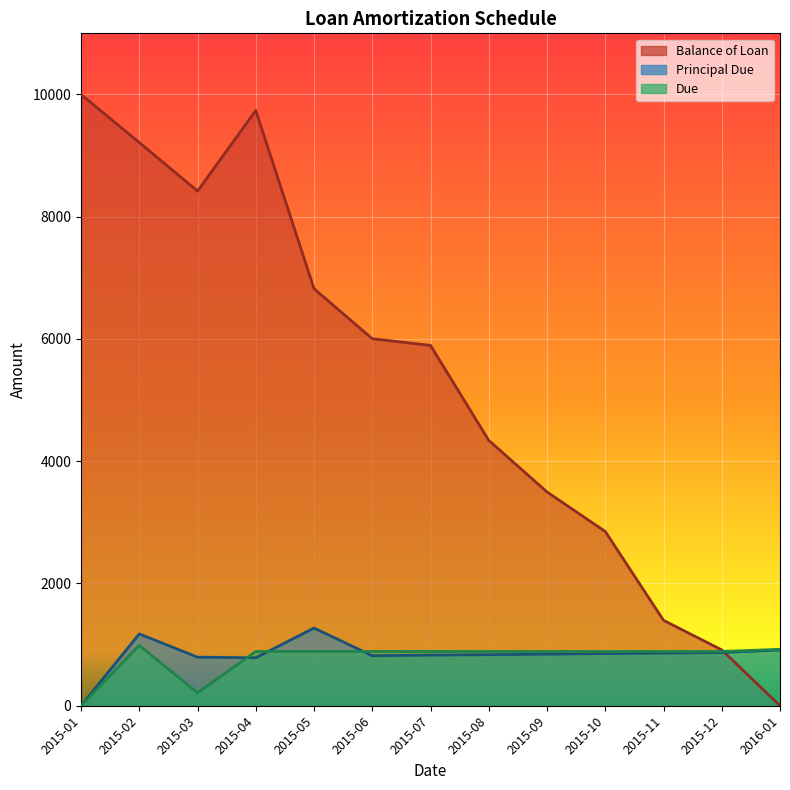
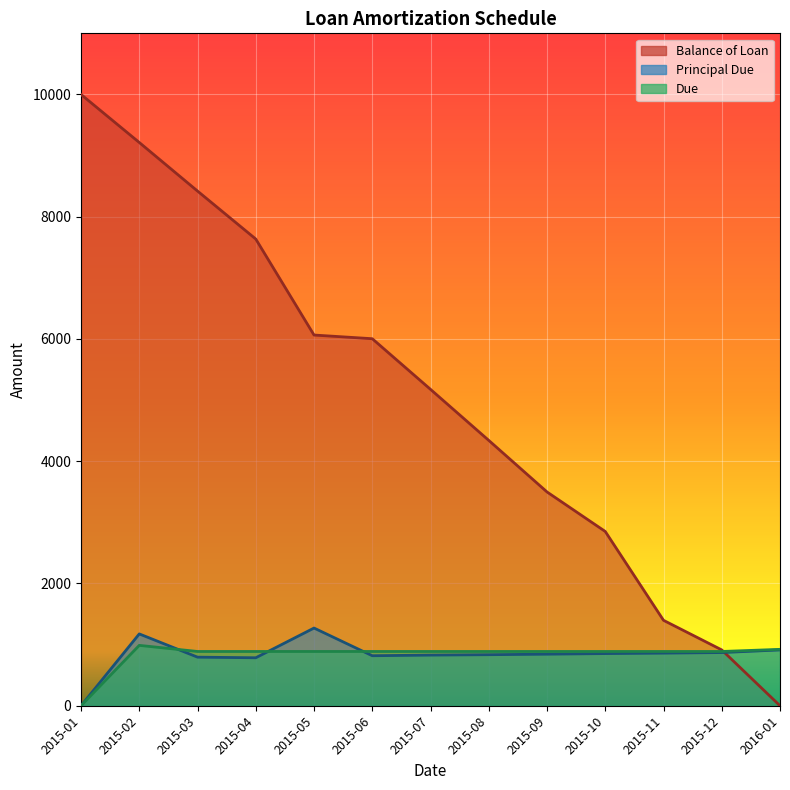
Due, 2015-03: 200 -> 900
Balance of Loan, 2015-04: 9700 -> 7600
Balance of Loan, 2015-05: 6800 -> 6100
Balance of Loan, 2015-07: 5900 -> 5200
